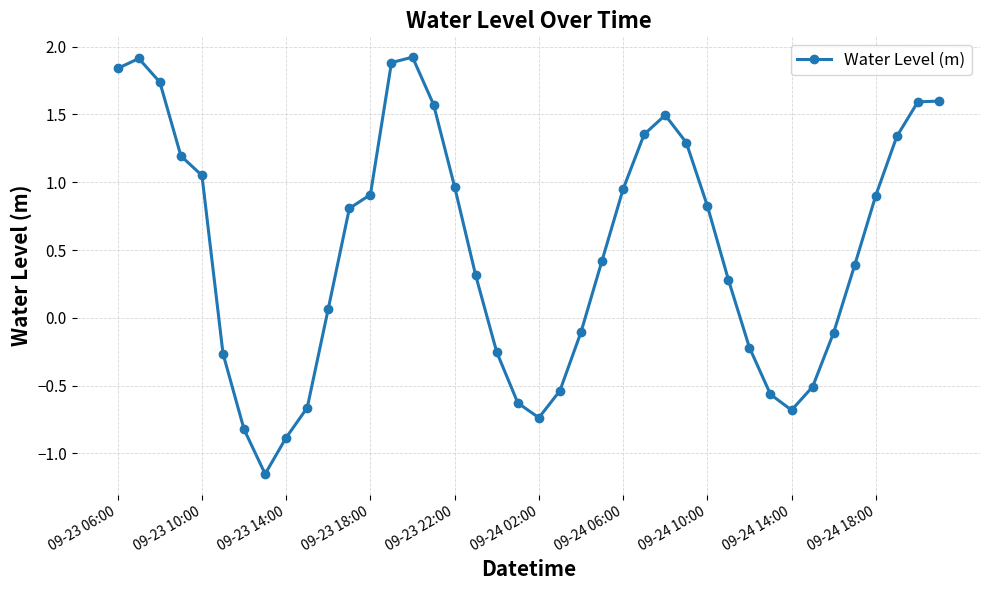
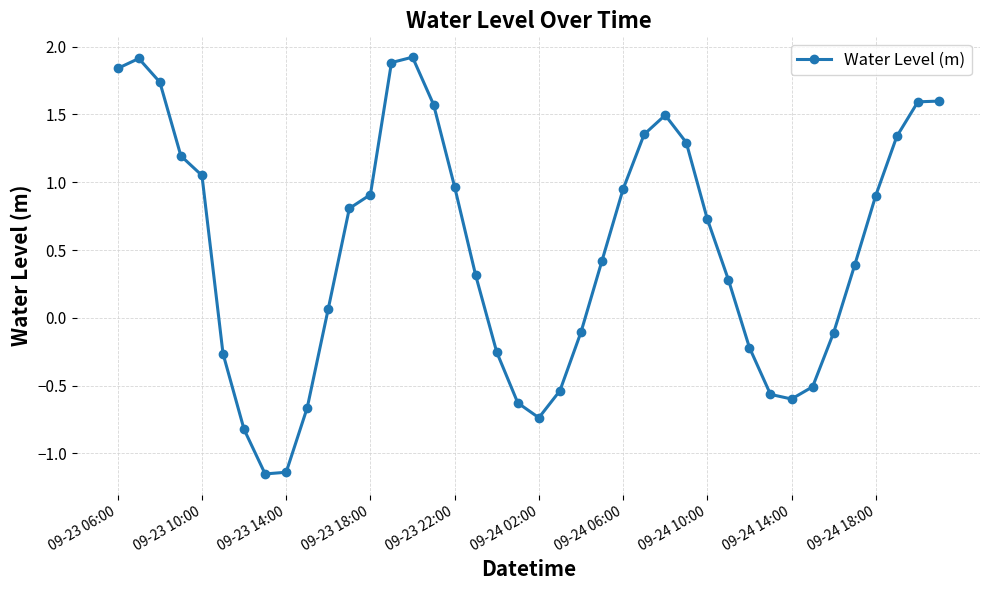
09-23 14:00: -0.88 -> -1.14
09-24 10:00: 0.83 -> 0.73
09-24 14:00: -0.68 -> -0.60
